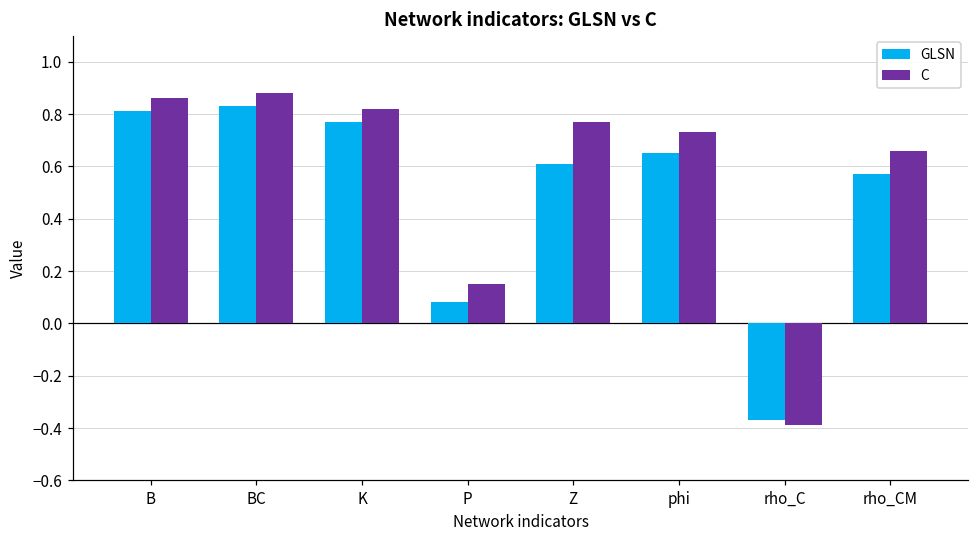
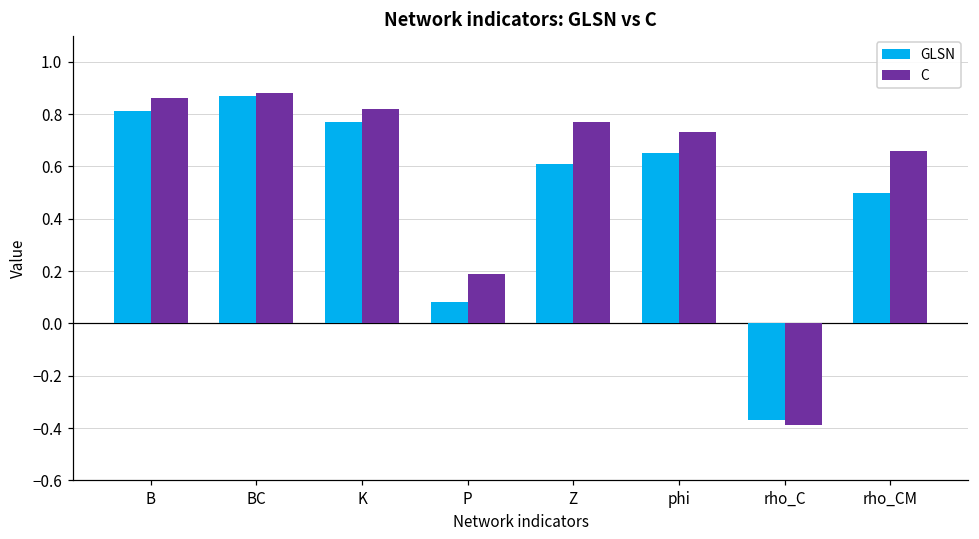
GLSN, BC: 0.83 -> 0.87
C, P: 0.15 -> 0.19
GLSN, rho_CM: 0.57 -> 0.50
